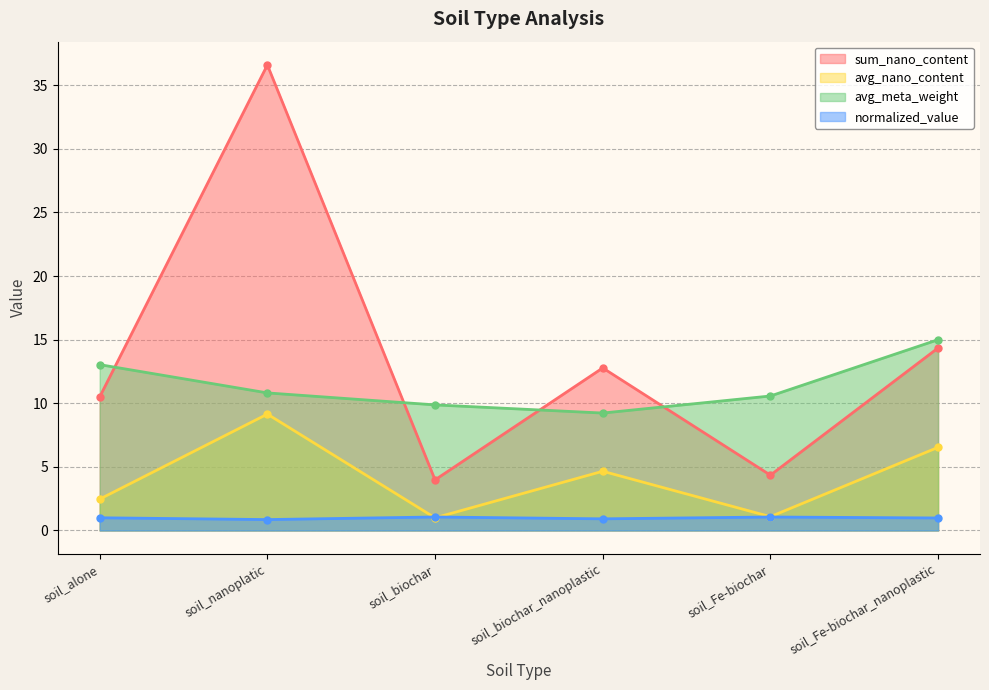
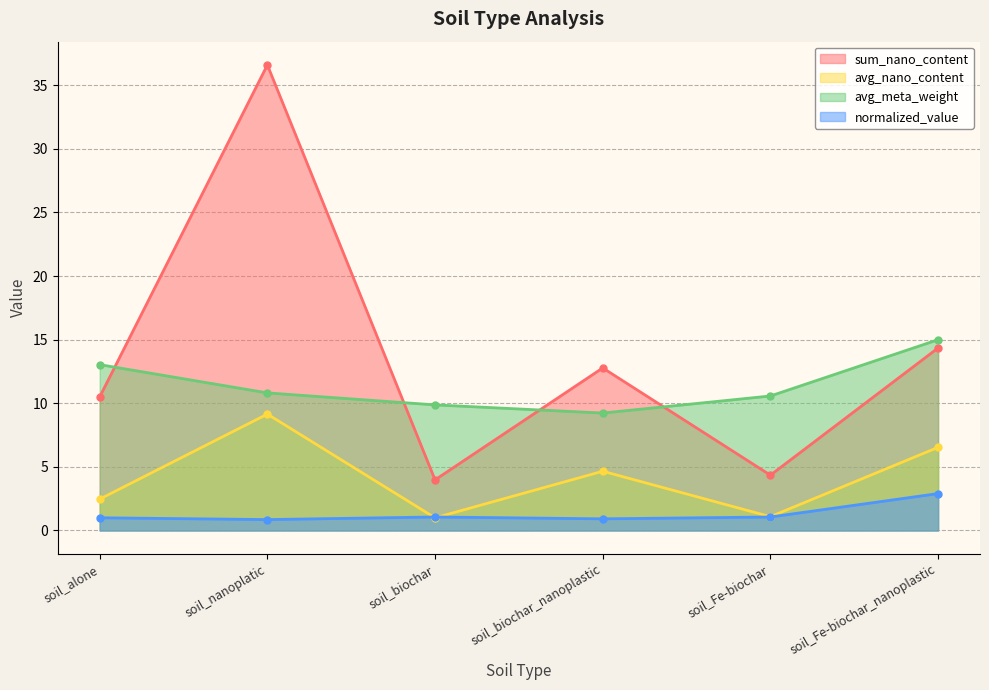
normalized_value, soil_Fe-biochar_nanoplastic: 1.0 -> 2.9
